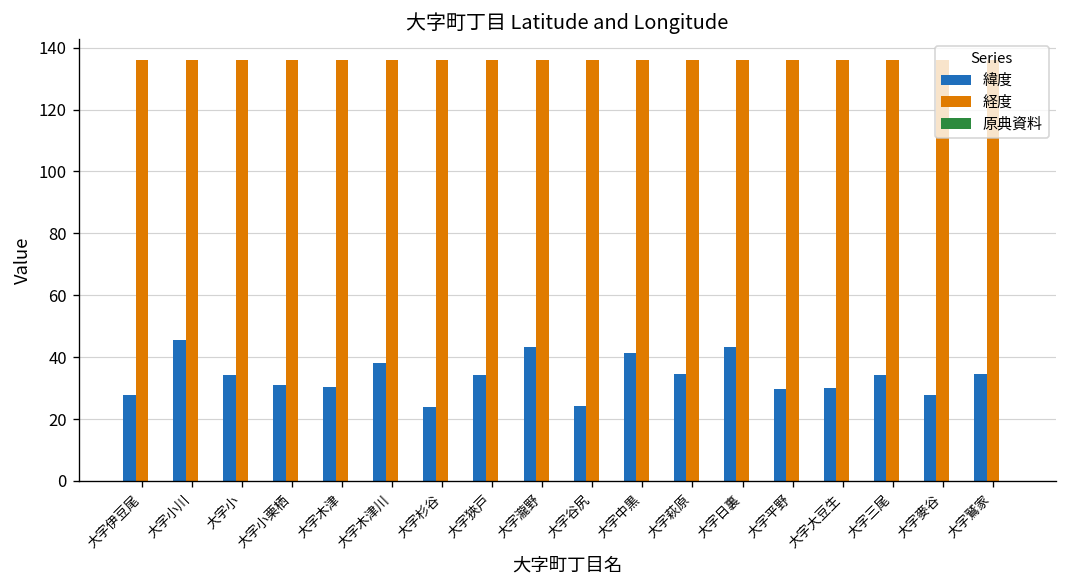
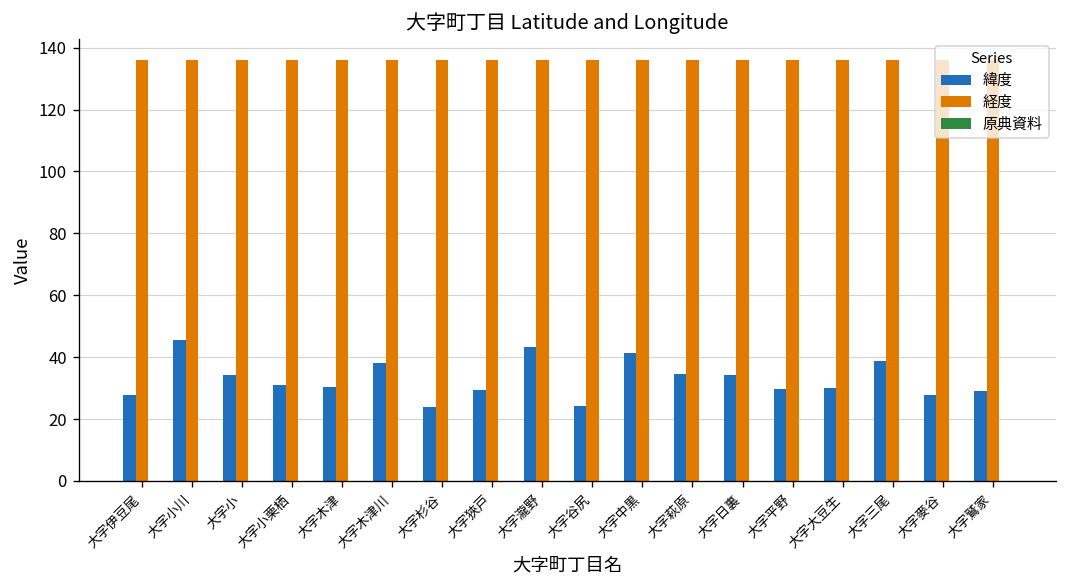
緯度, 大字狹戸: 34 -> 29
緯度, 大字日裏: 43 -> 34
緯度, 大字三尾: 34 -> 39
緯度, 大字鷲家: 34 -> 29
